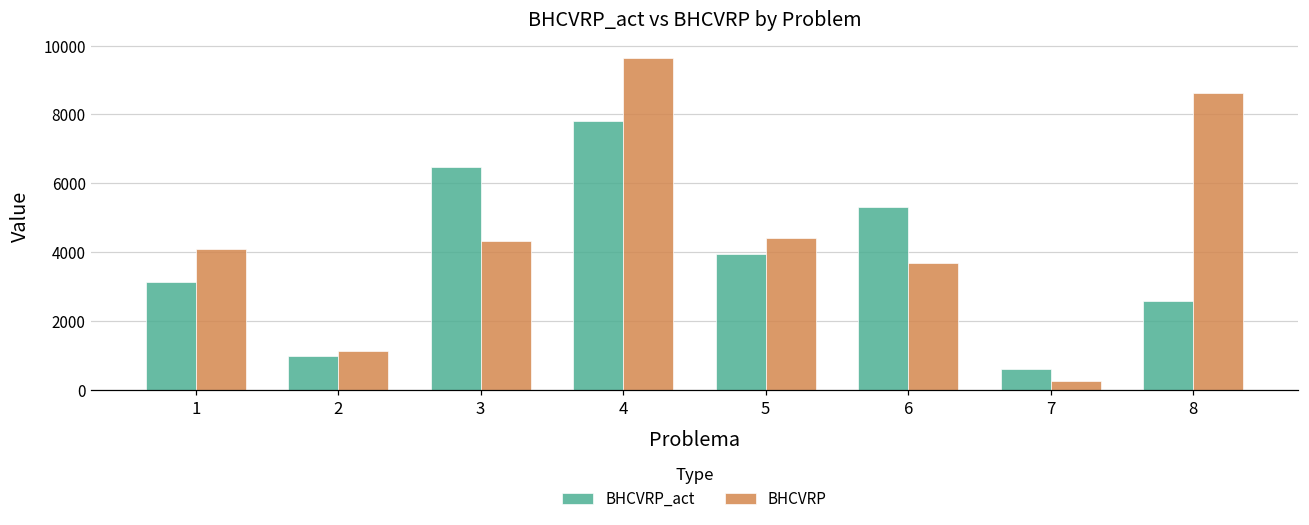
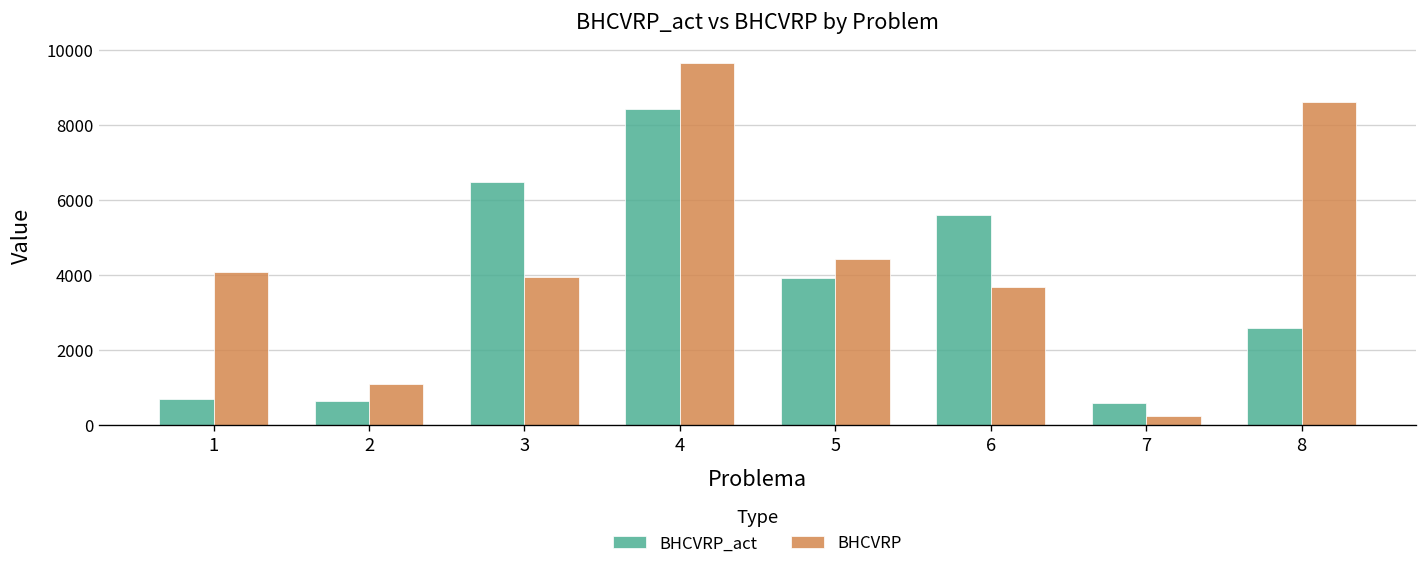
BHCVRP_act, 1: 3100 -> 700
BHCVRP_act, 2: 1000 -> 600
BHCVRP, 3: 4300 -> 3900
BHCVRP_act, 4: 7800 -> 8400
BHCVRP_act, 6: 5300 -> 5600
